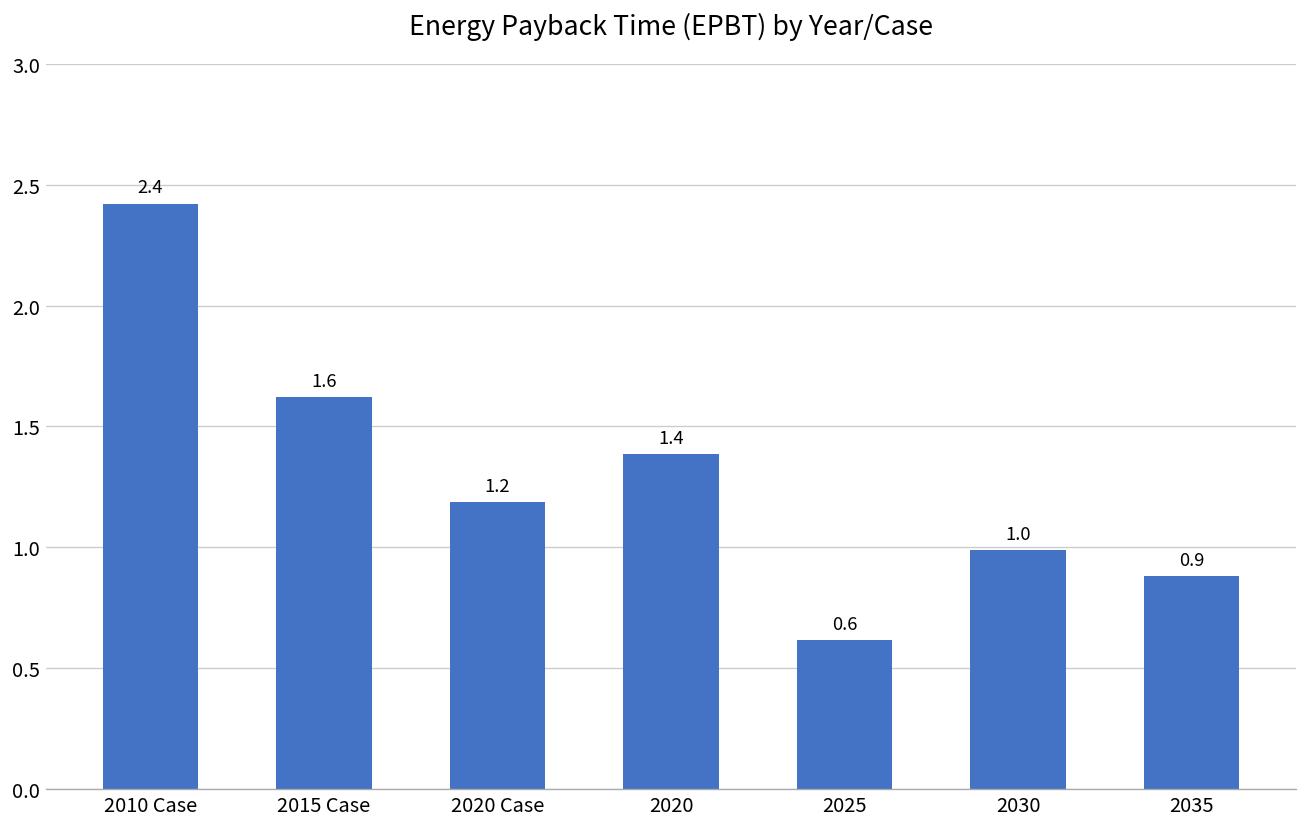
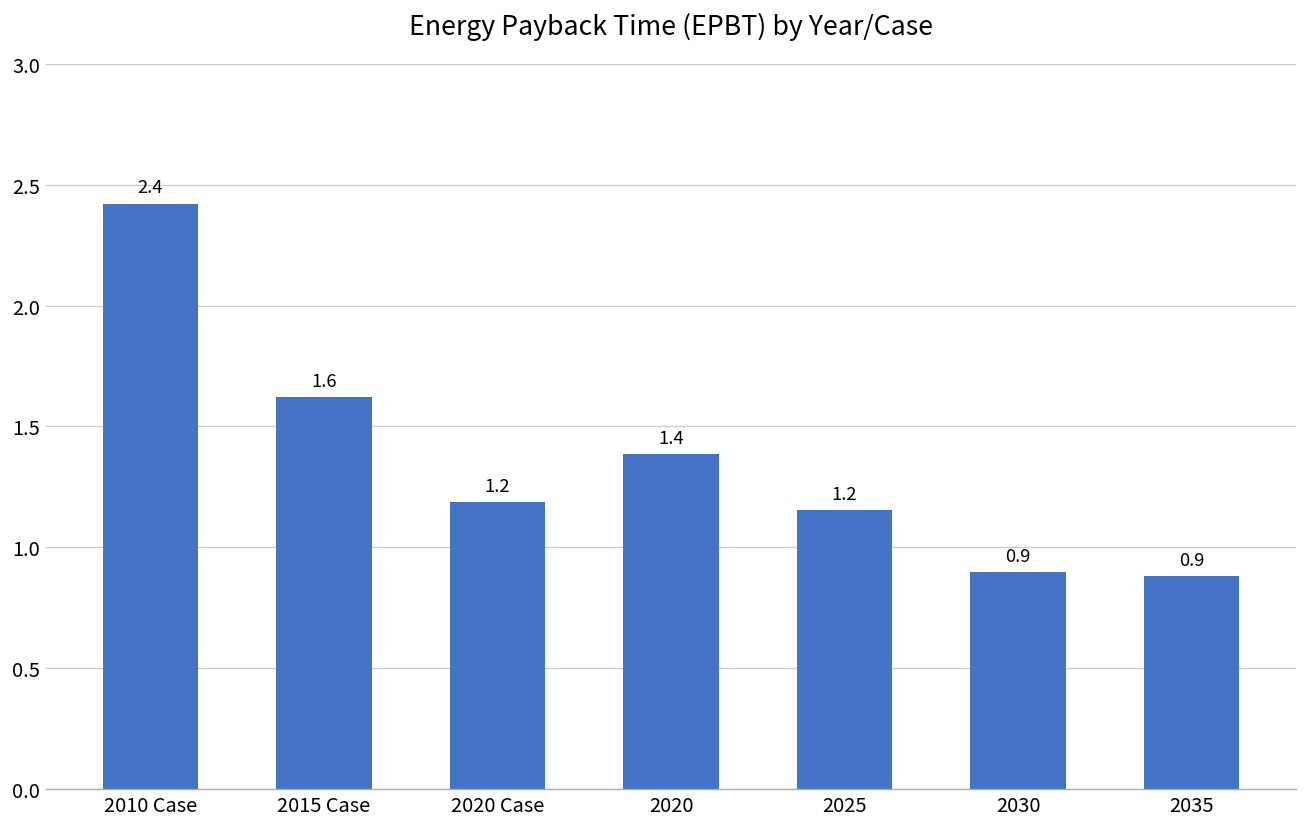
2025: 0.6 -> 1.2
2030: 1.0 -> 0.9
